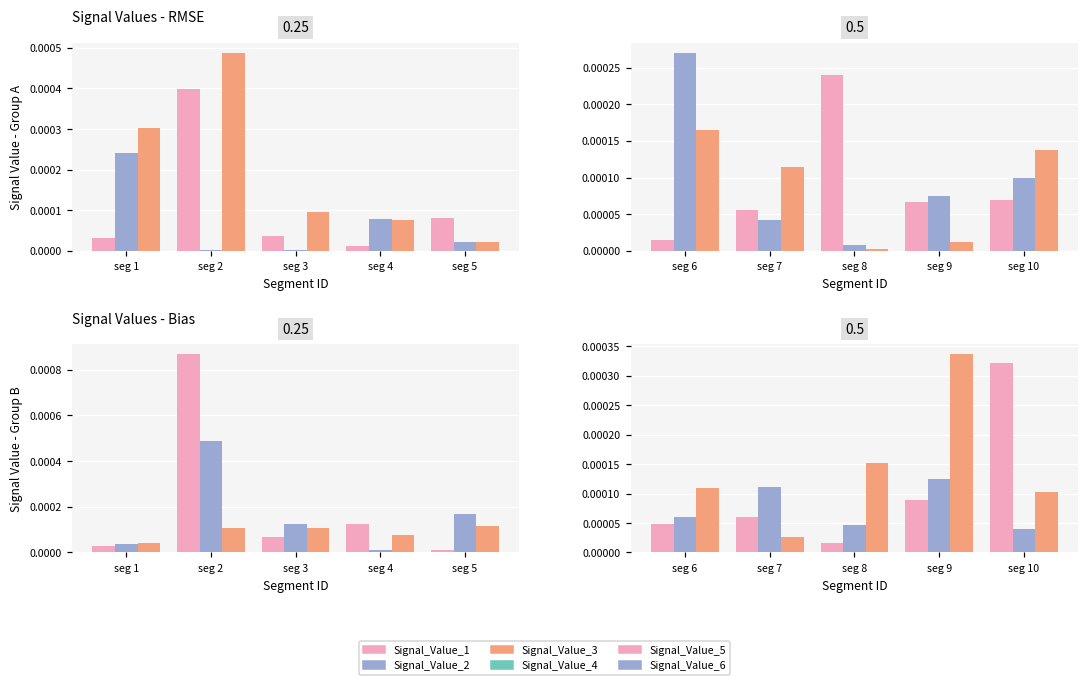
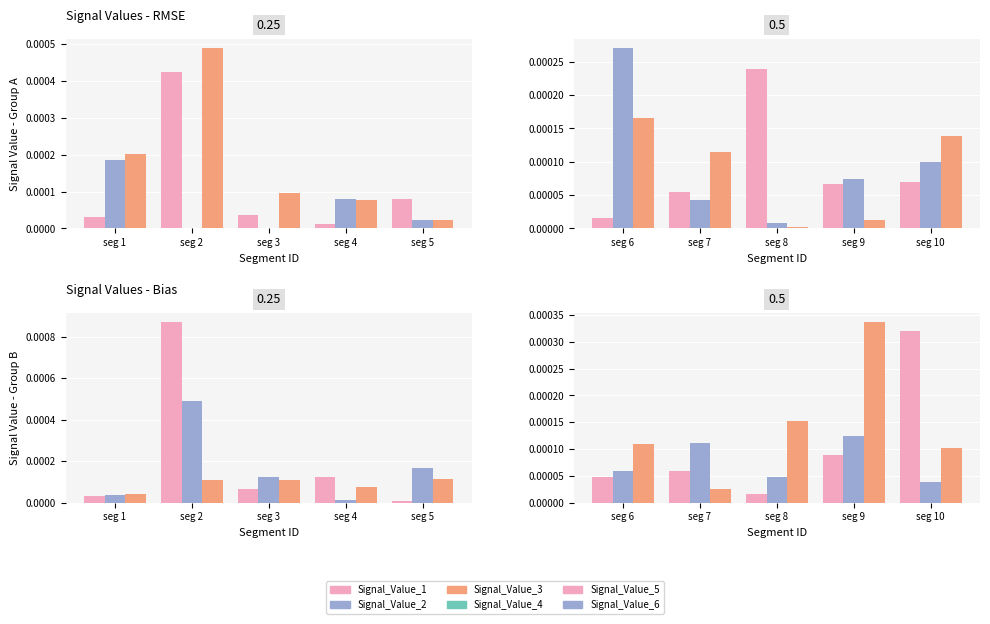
Signal Values - RMSE, Signal_Value_2, seg 1: 0.00024 -> 0.00019
Signal Values - RMSE, Signal_Value_3, seg 1: 0.00030 -> 0.00020
Signal Values - RMSE, Signal_Value_1, seg 2: 0.00040 -> 0.00042
